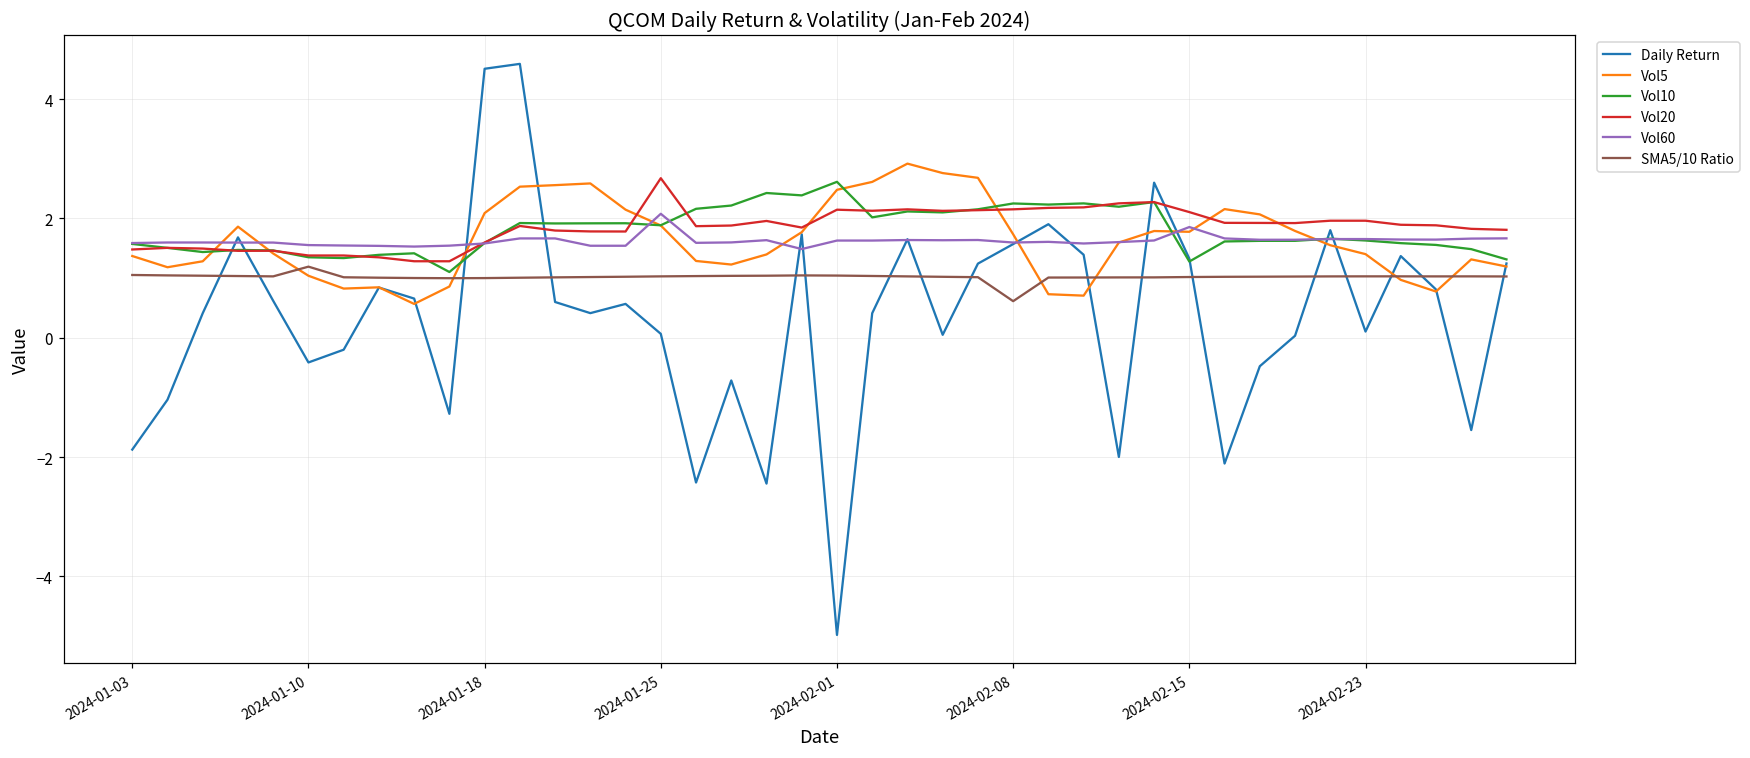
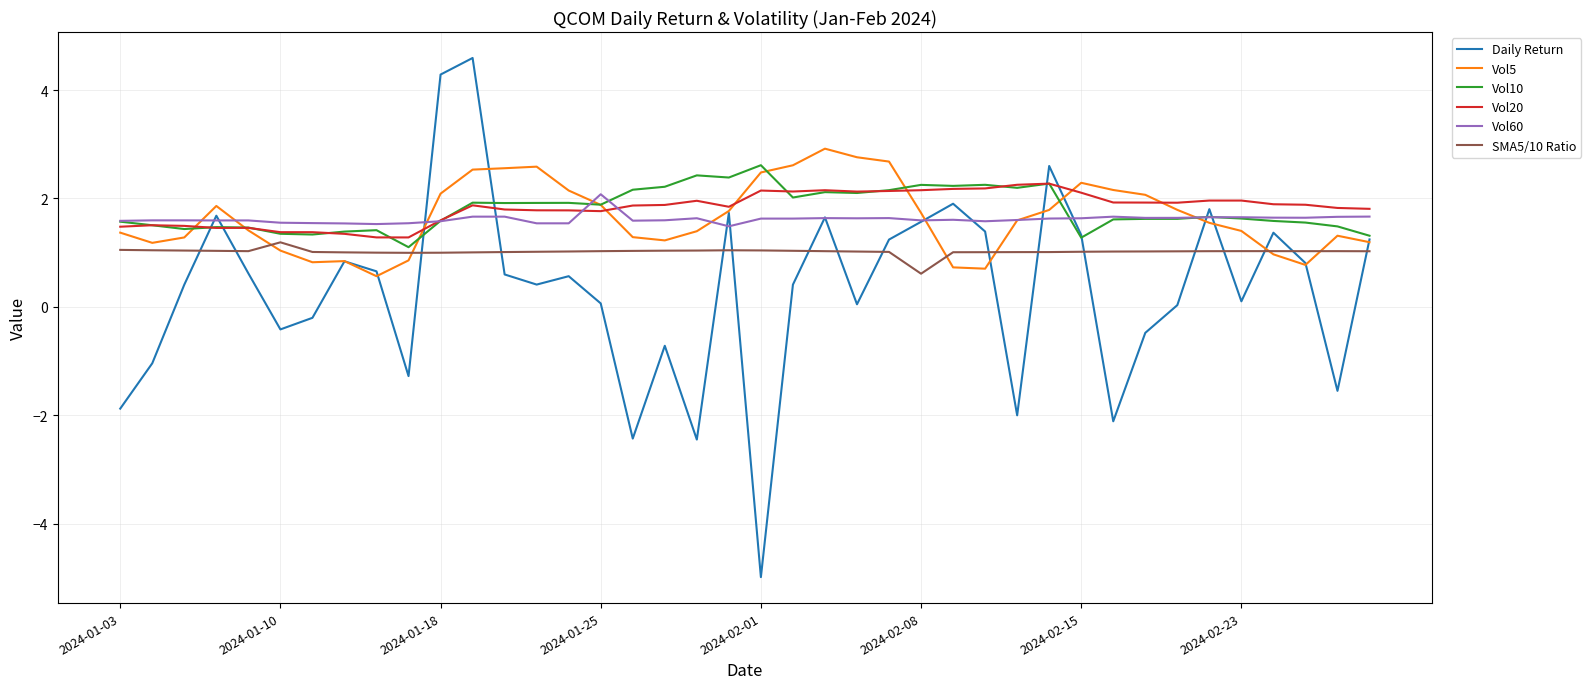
Daily Return, 2024-01-18: 4.5 -> 4.3
Vol20, 2024-01-25: 2.7 -> 1.8
Vol5, 2024-02-15: 1.8 -> 2.3
Vol60, 2024-02-15: 1.9 -> 1.6
